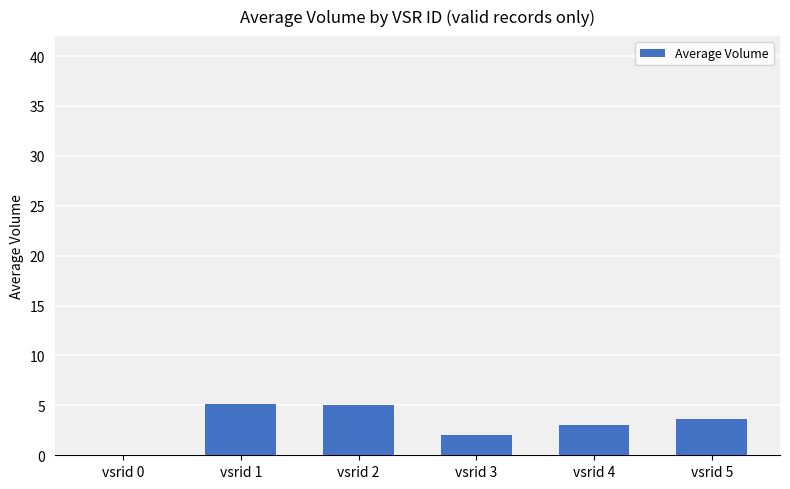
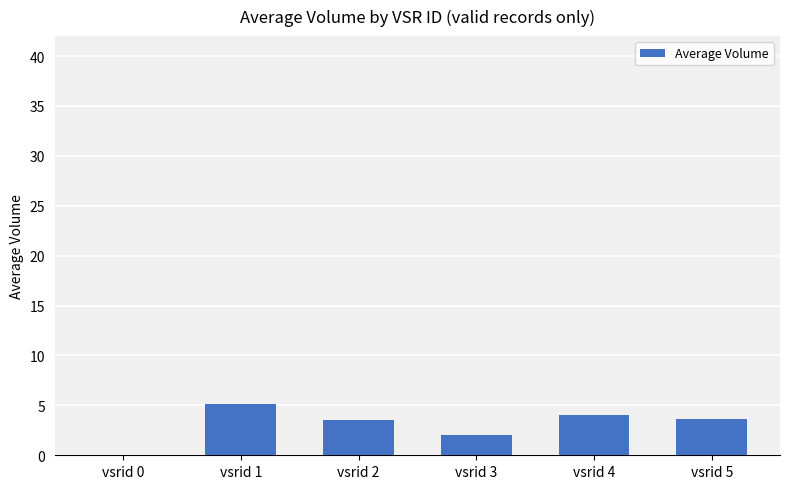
vsrid 2: 5 -> 4
vsrid 4: 3 -> 4
